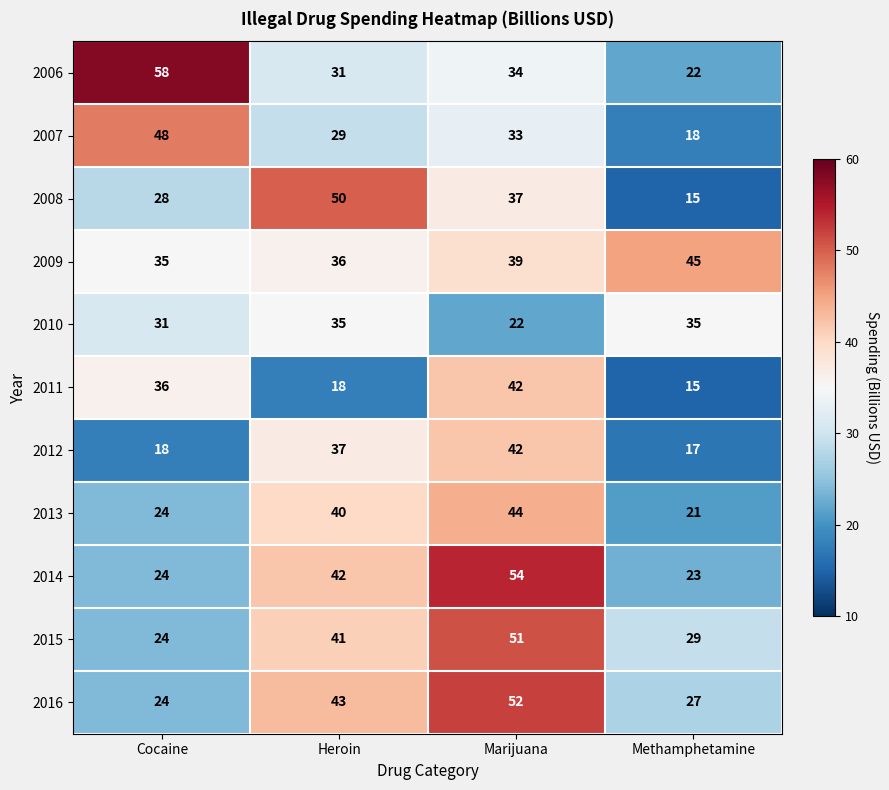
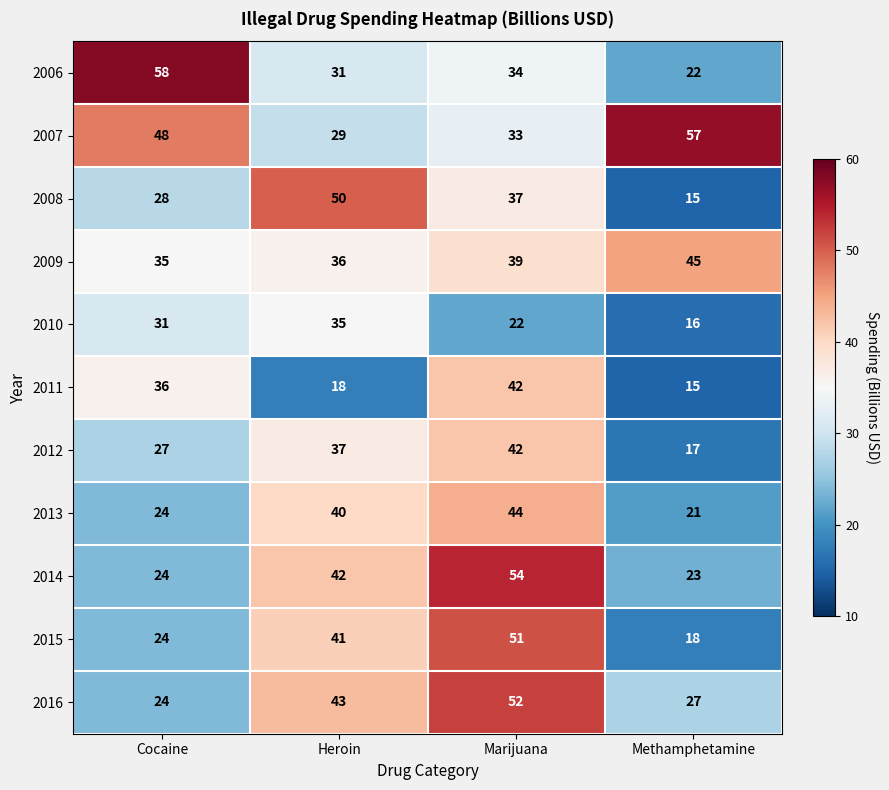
2007, Methamphetamine: 18 -> 57
2010, Methamphetamine: 35 -> 16
2012, Cocaine: 18 -> 27
2015, Methamphetamine: 29 -> 18
